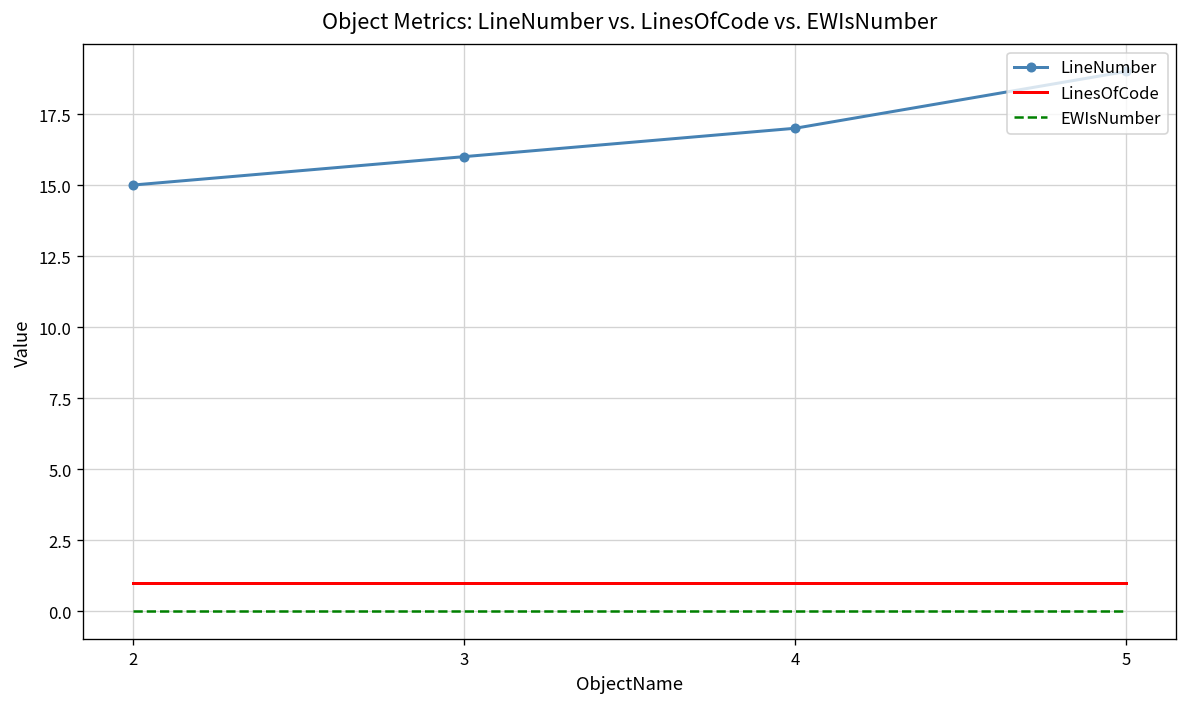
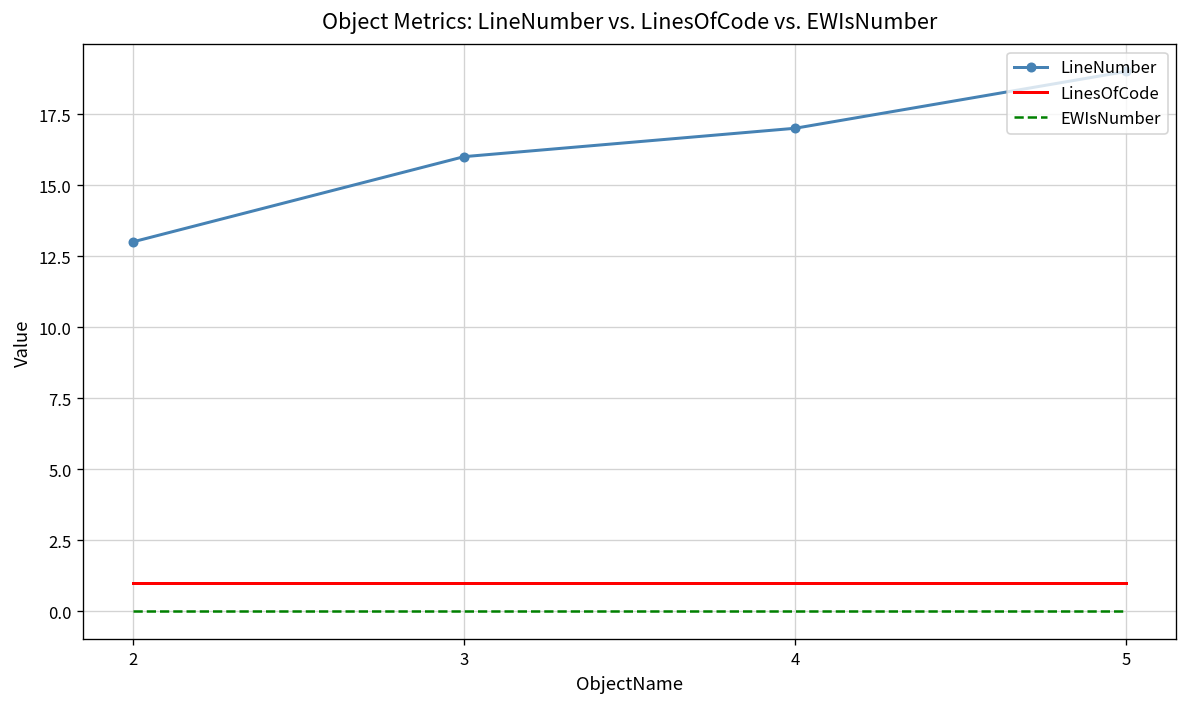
LineNumber, 2: 15 -> 13
